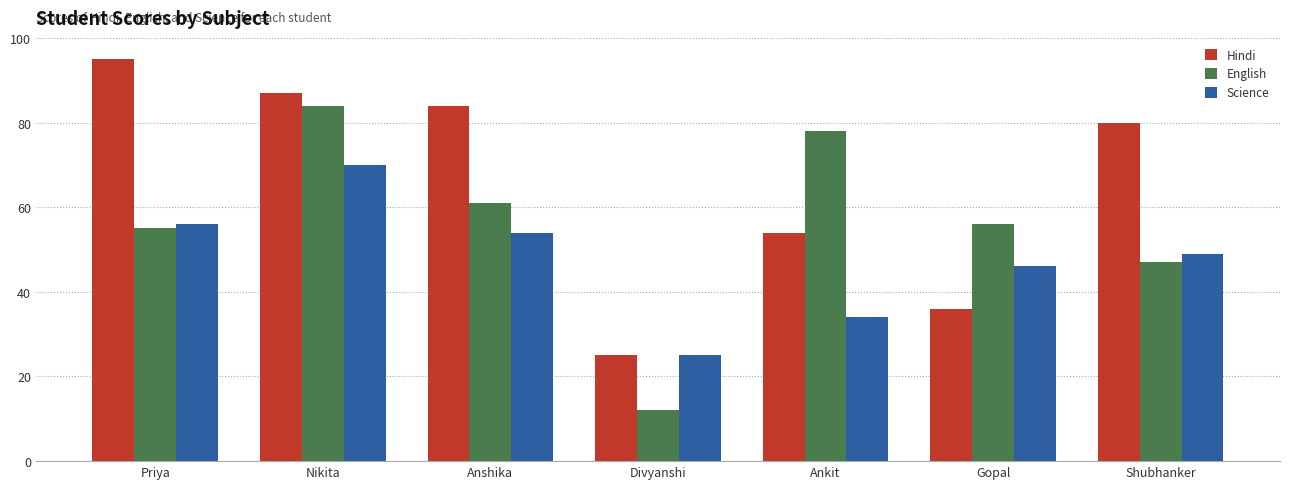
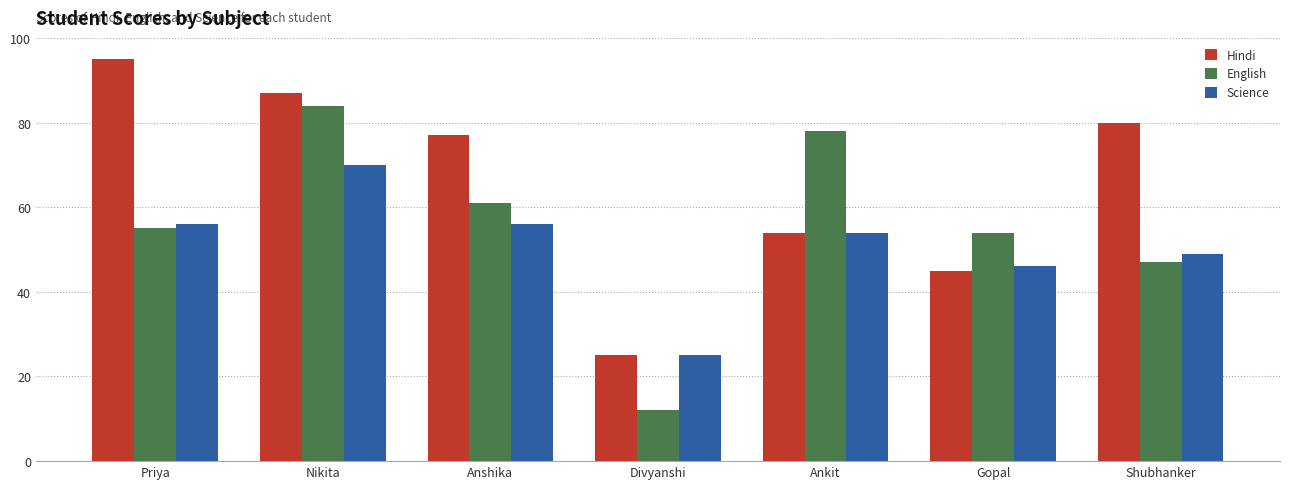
Hindi, Anshika: 84 -> 77
Science, Anshika: 54 -> 56
Science, Ankit: 34 -> 54
Hindi, Gopal: 36 -> 45
English, Gopal: 56 -> 54
